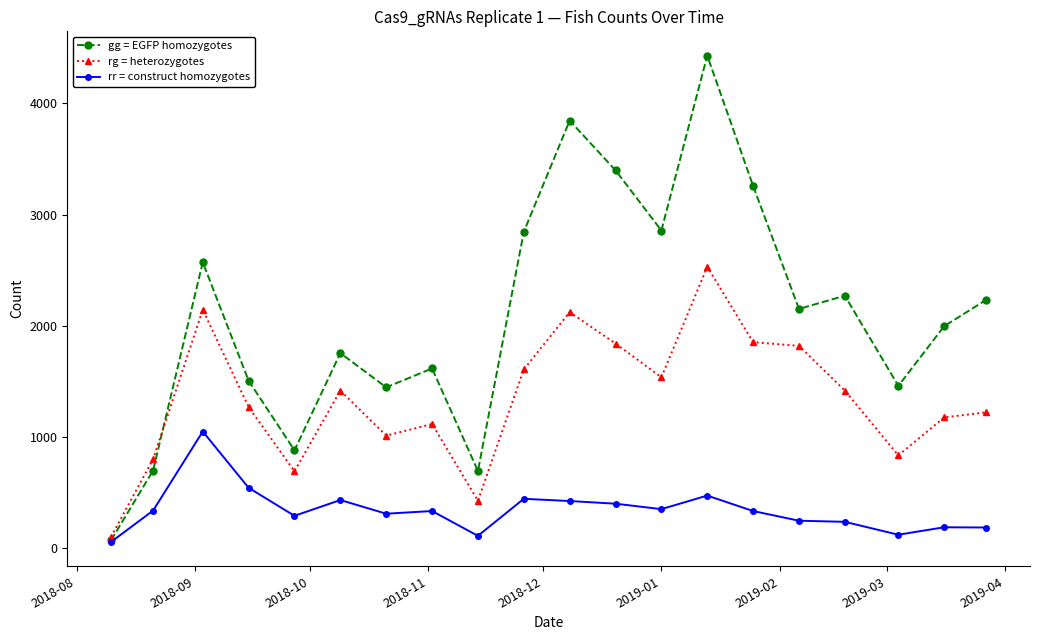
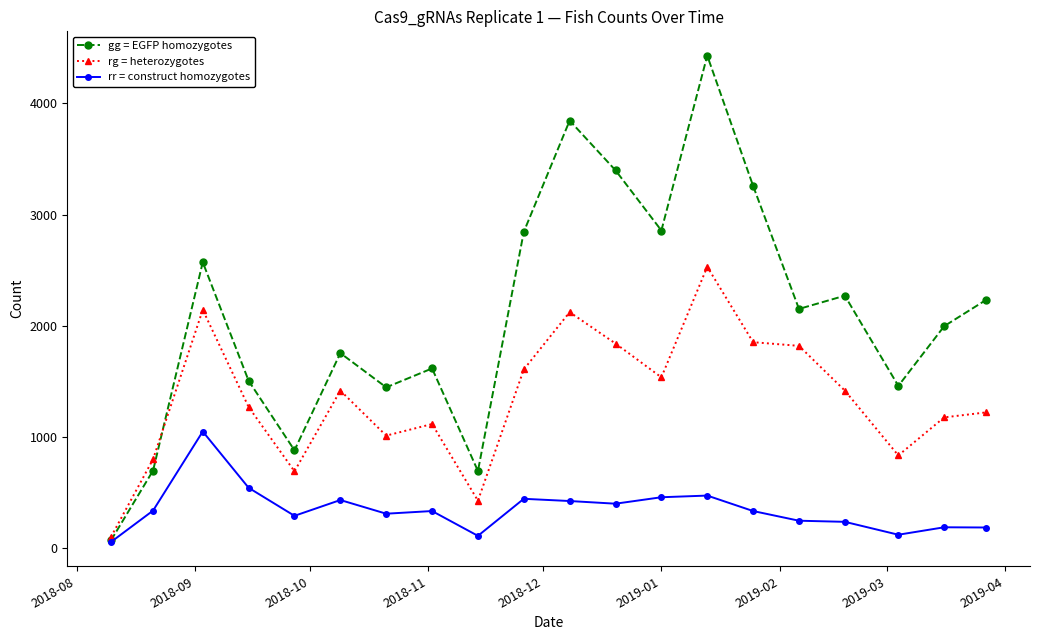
rr = construct homozygotes, 2019-01: 350 -> 460
